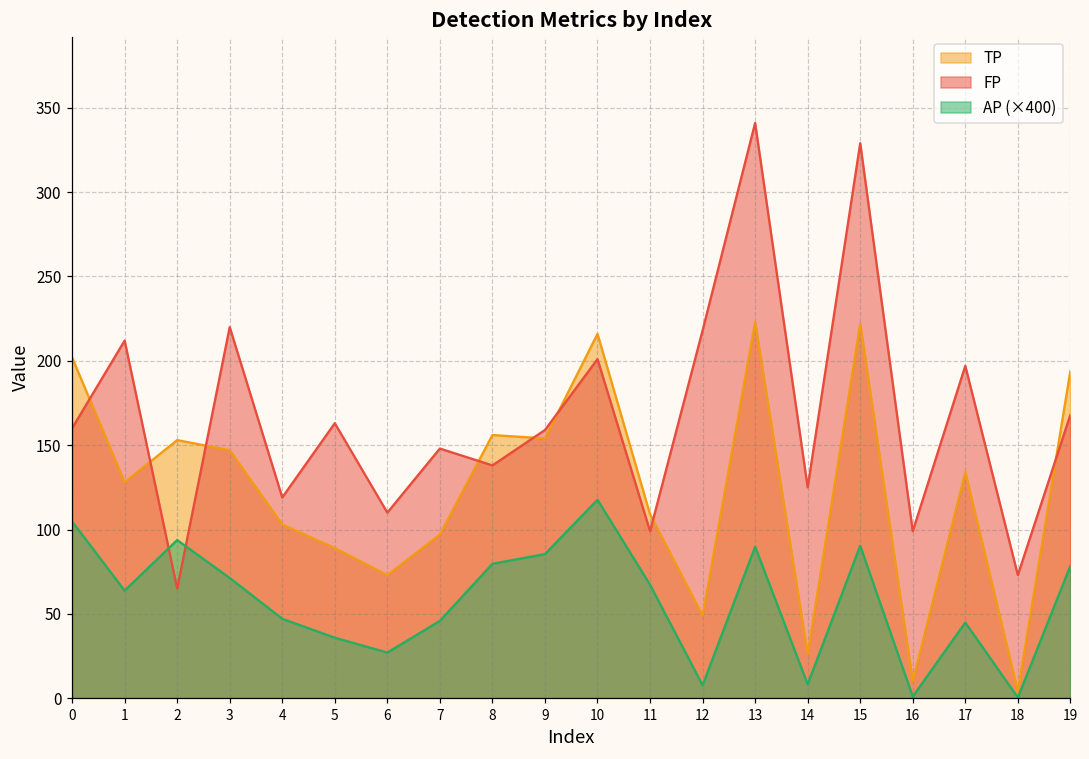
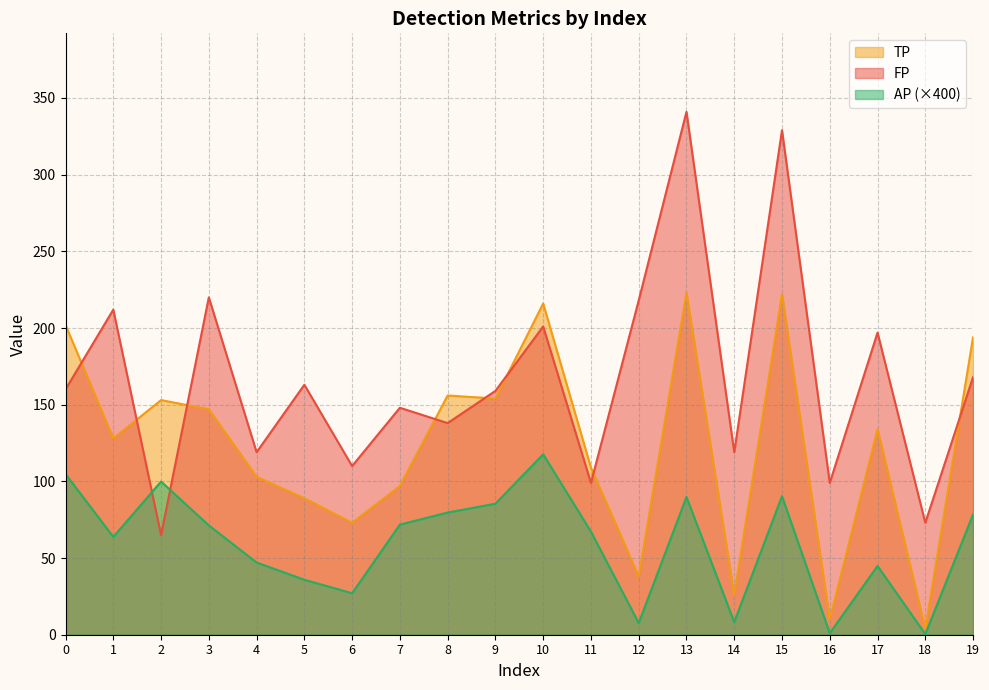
AP (×400), 2: 94 -> 100
AP (×400), 7: 46 -> 72
TP, 12: 49 -> 38
FP, 14: 125 -> 119
